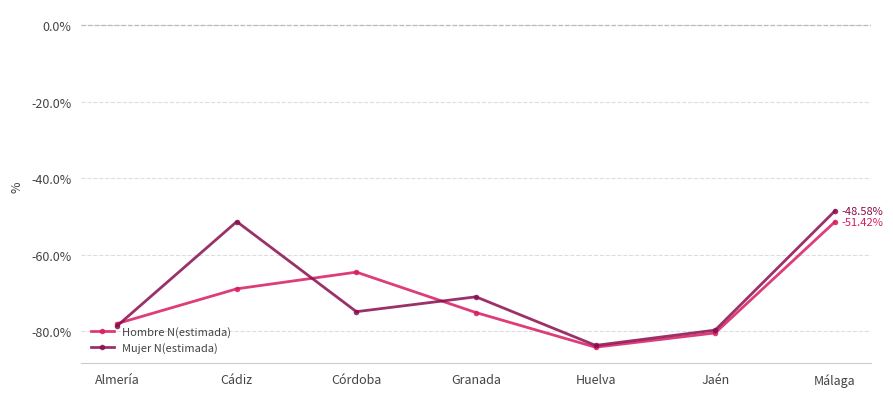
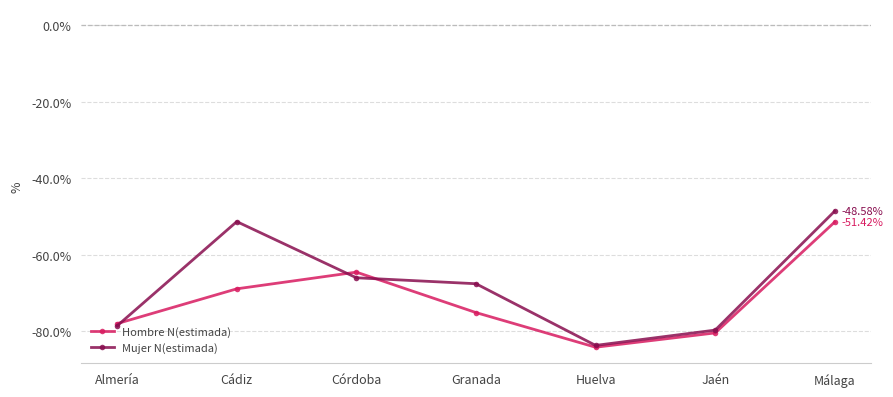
Mujer N(estimada), Córdoba: -75% -> -66%
Mujer N(estimada), Granada: -71% -> -68%
